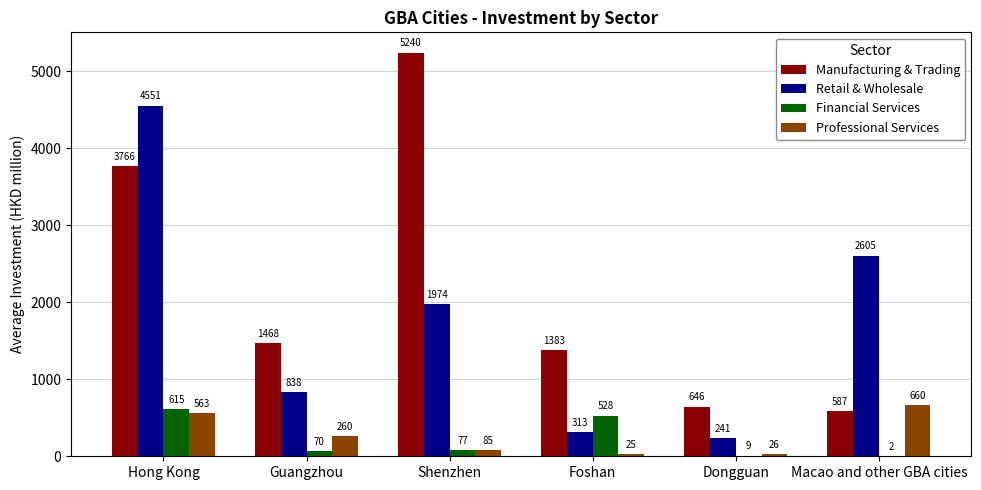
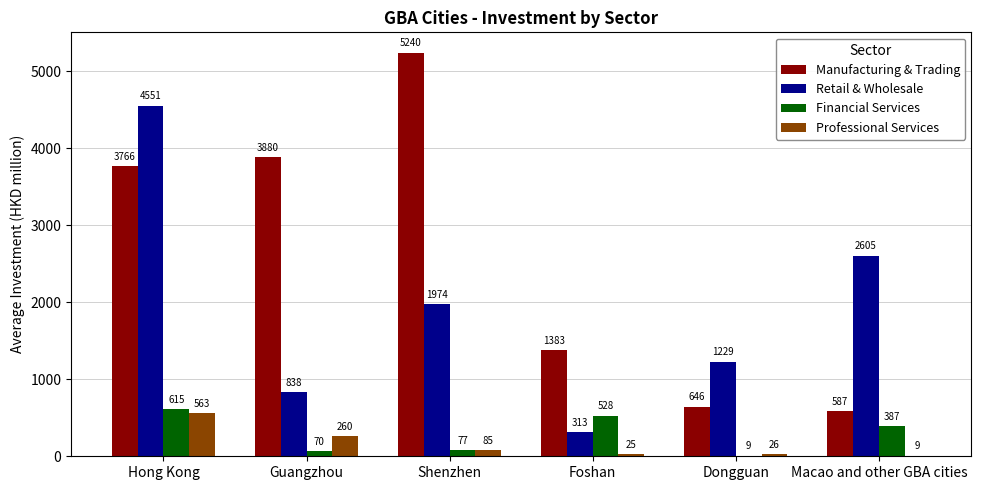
Manufacturing & Trading, Guangzhou: 1468 -> 3880
Retail & Wholesale, Dongguan: 241 -> 1229
Financial Services, Macao and other GBA cities: 2 -> 387
Professional Services, Macao and other GBA cities: 660 -> 9
